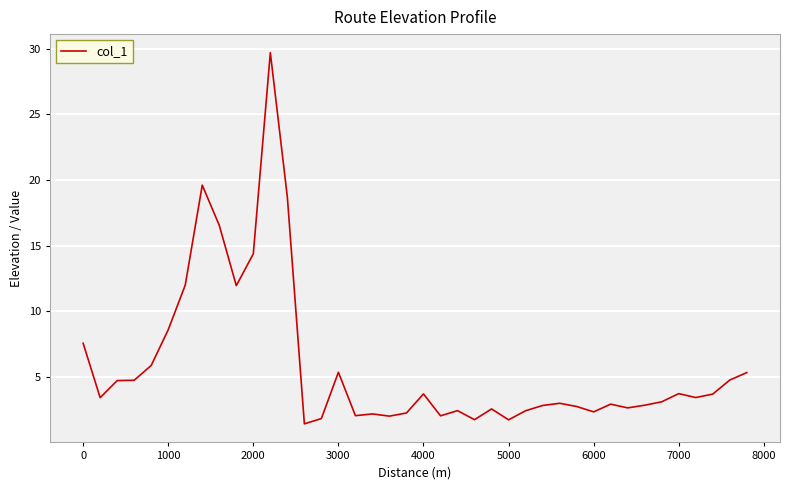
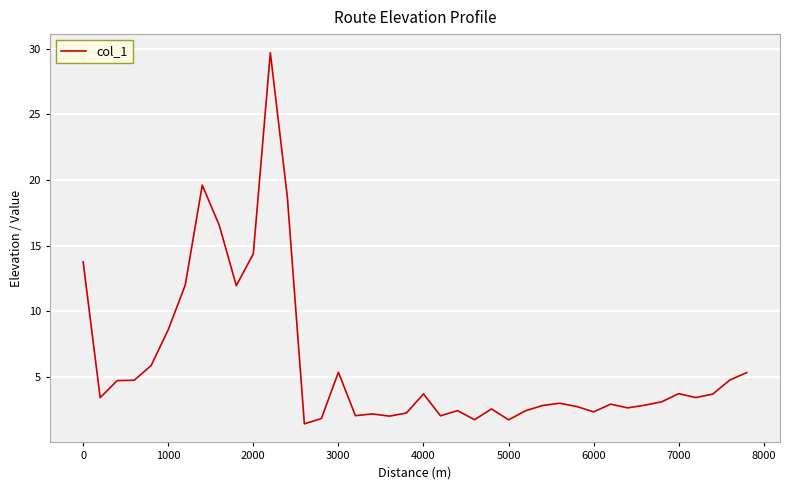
0: 7.6 -> 13.8
